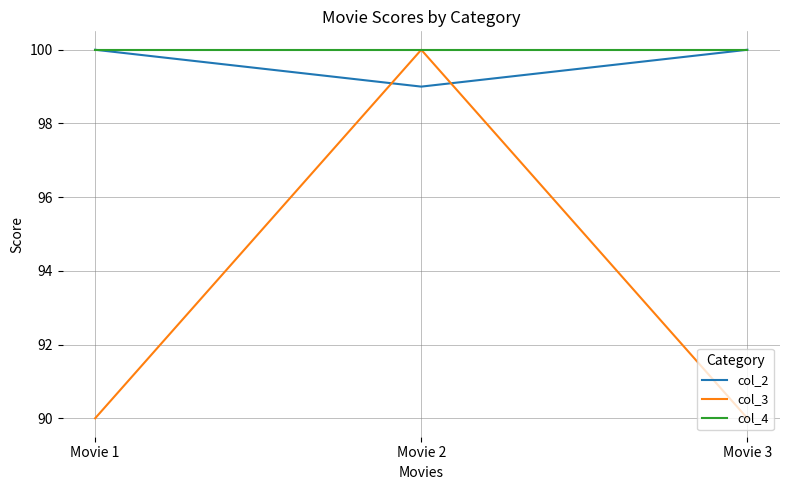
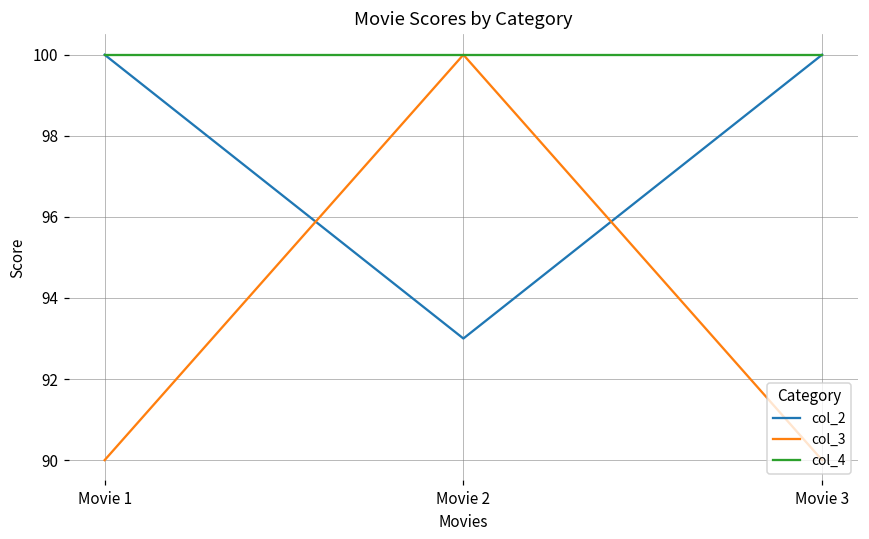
col_2, Movie 2: 99 -> 93
